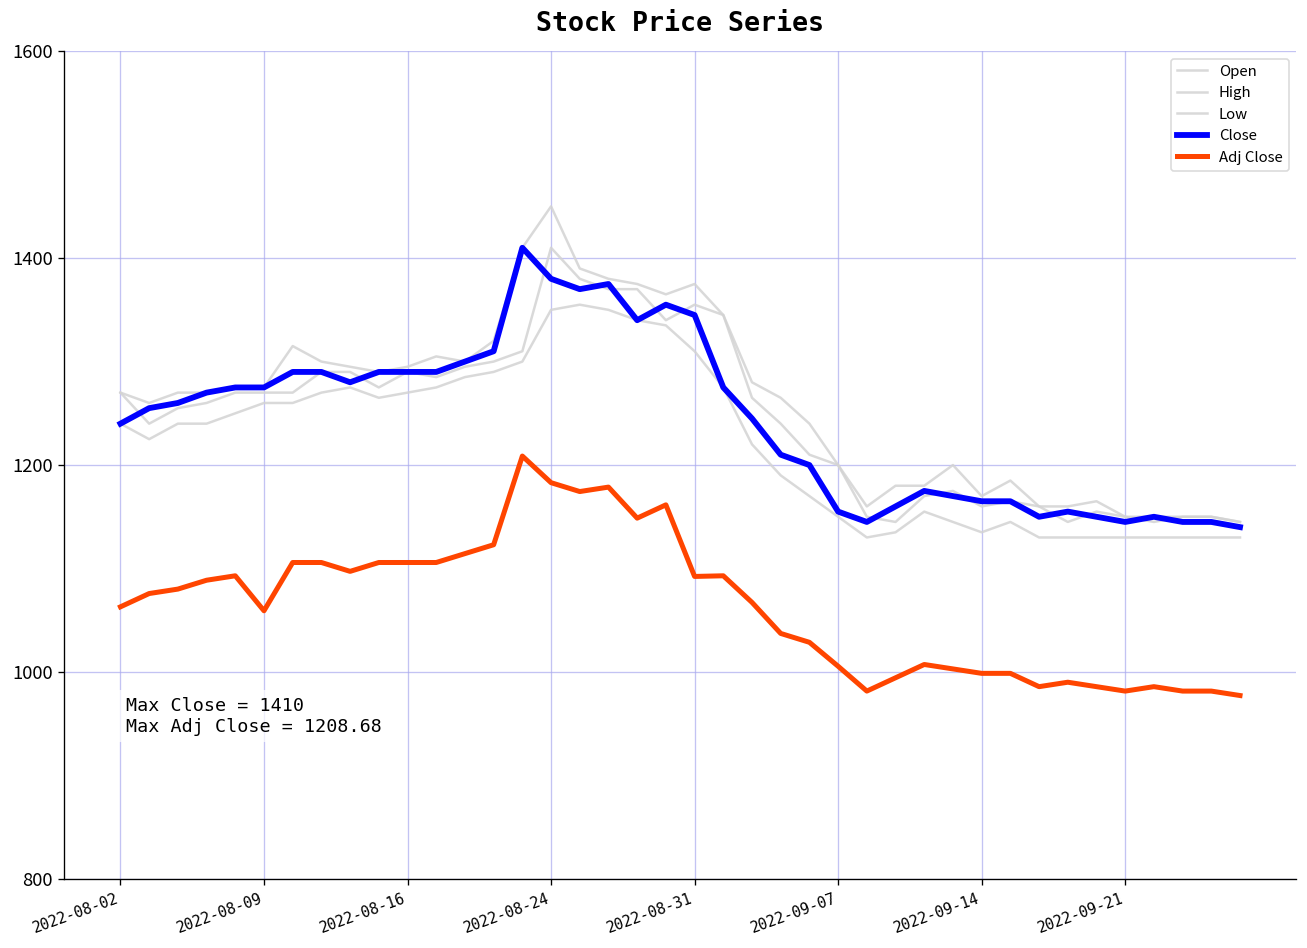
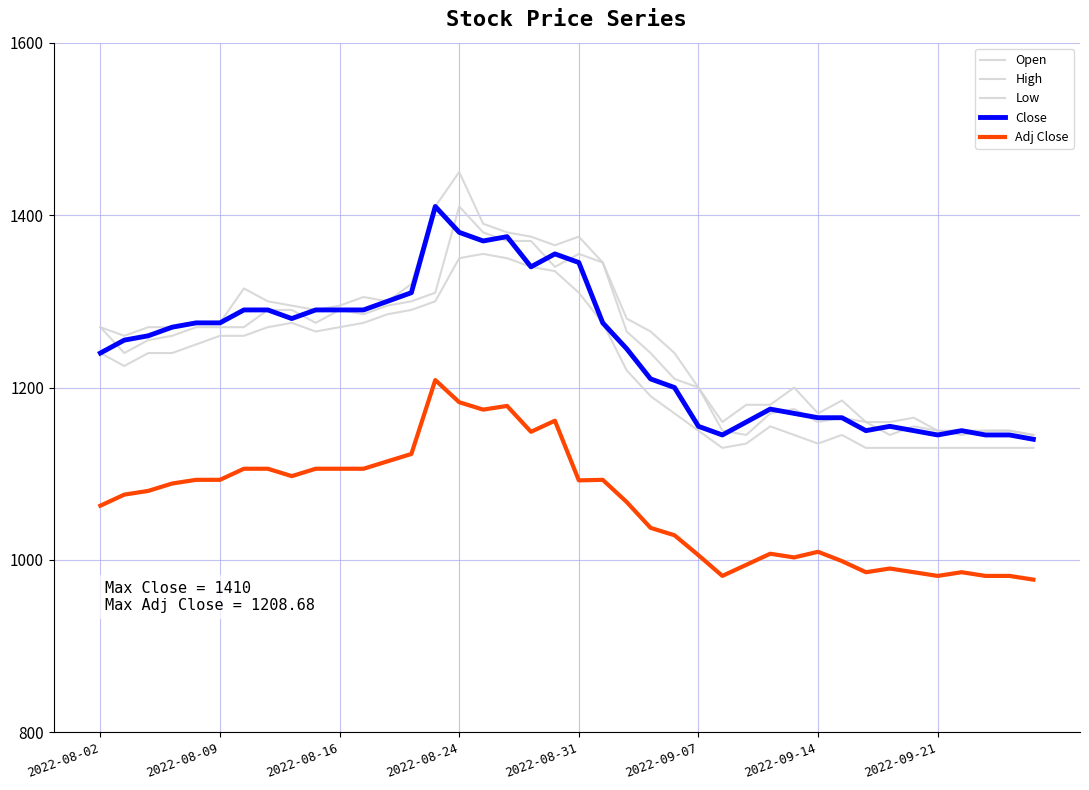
Adj Close, 2022-08-09: 1060 -> 1090
Adj Close, 2022-09-14: 1000 -> 1010
